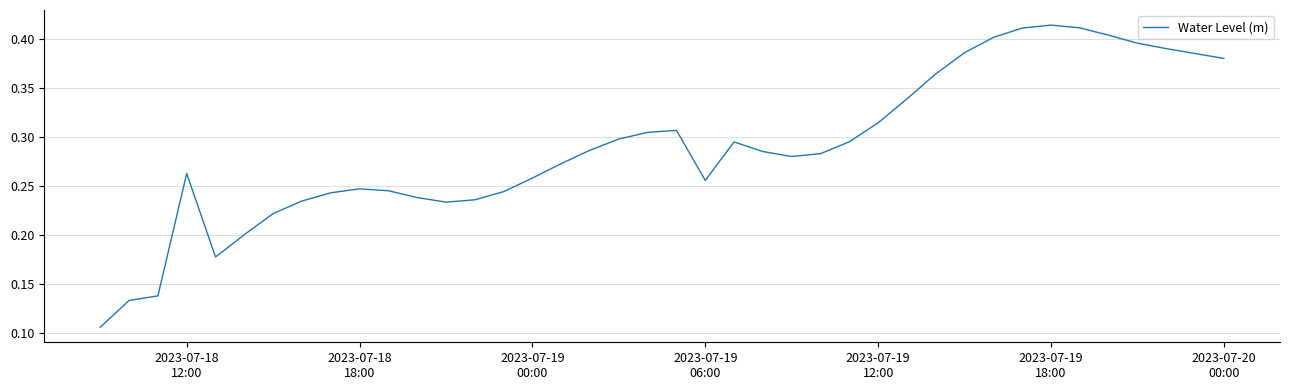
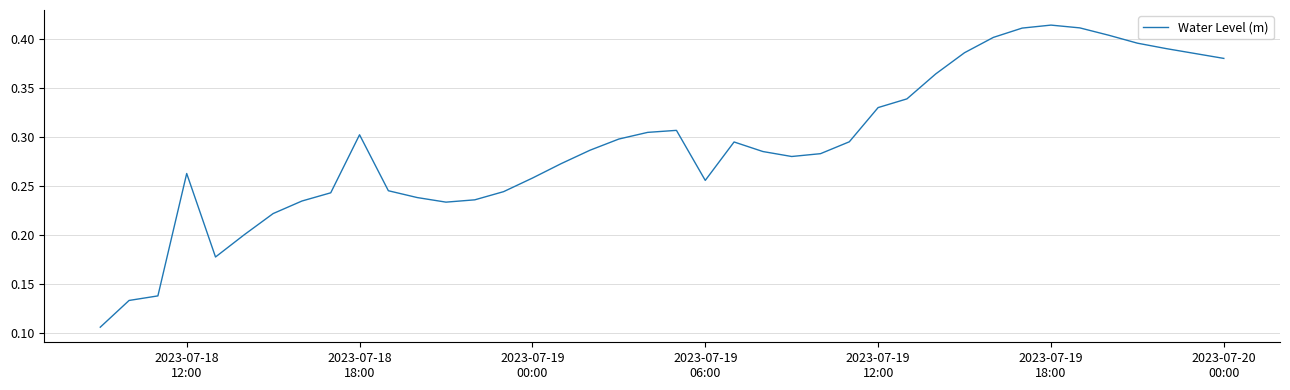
2023-07-18 18:00: 0.25 -> 0.30
2023-07-19 12:00: 0.31 -> 0.33
